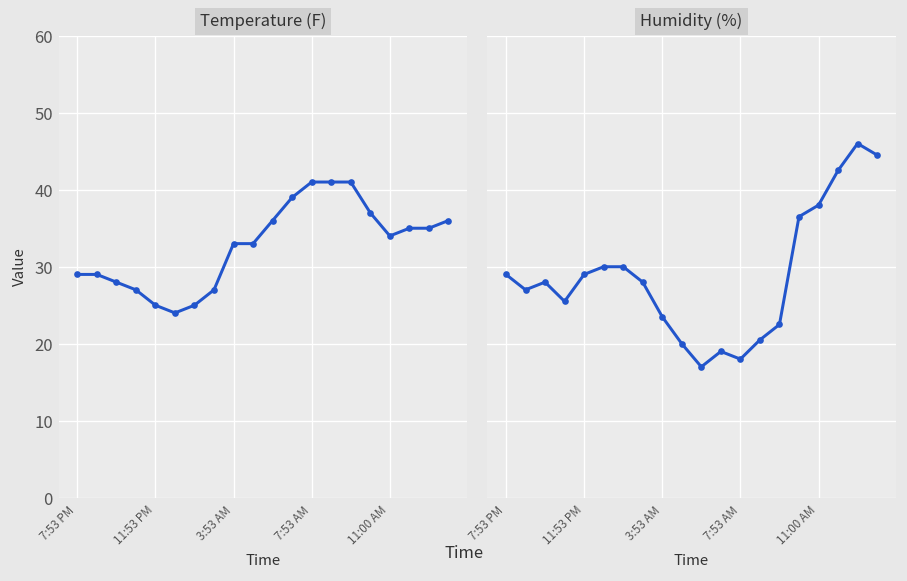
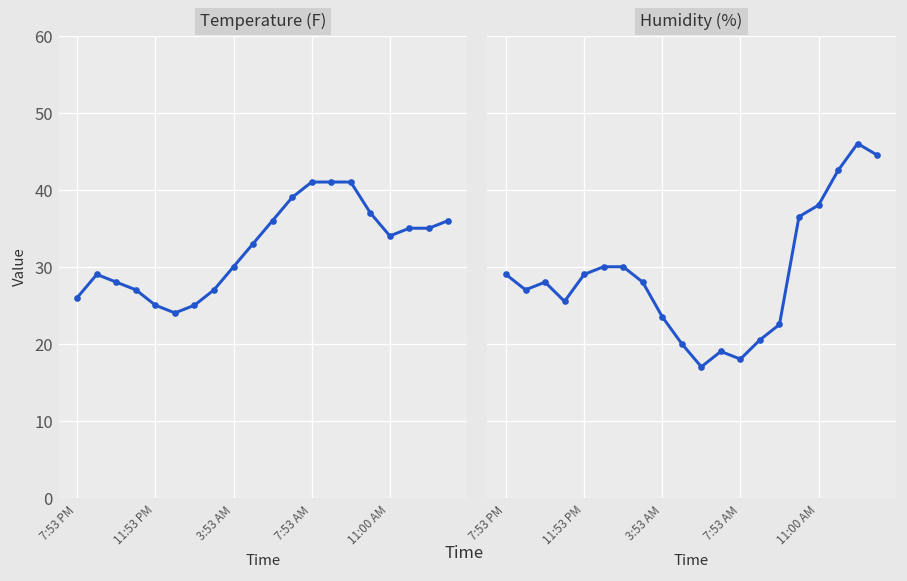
Temperature (F), 7:53 PM: 29 -> 26
Temperature (F), 3:53 AM: 33 -> 30
